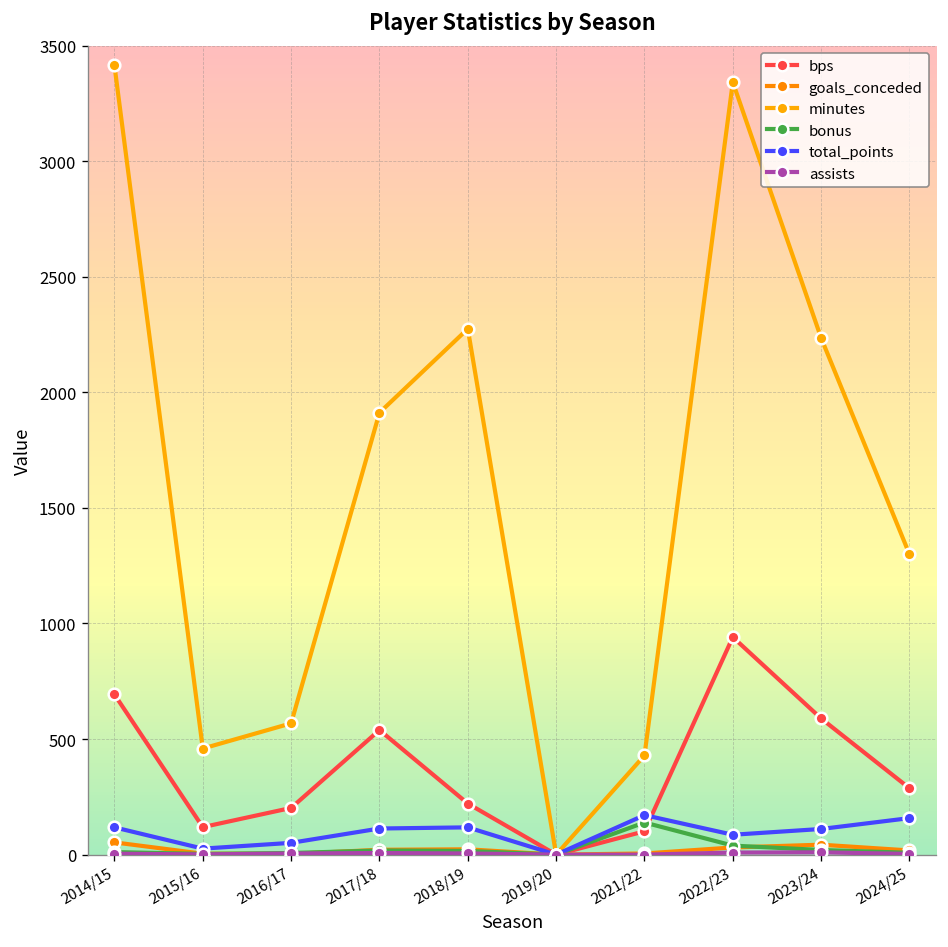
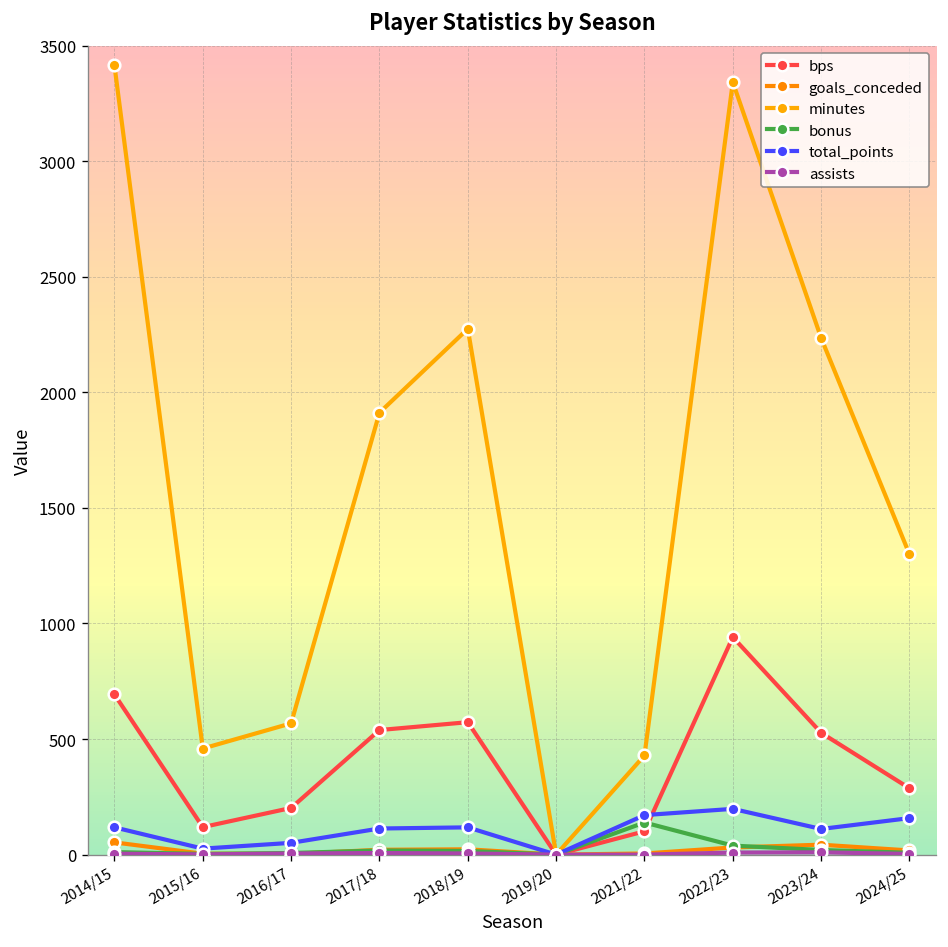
bps, 2018/19: 220 -> 570
total_points, 2022/23: 90 -> 200
bps, 2023/24: 590 -> 530
